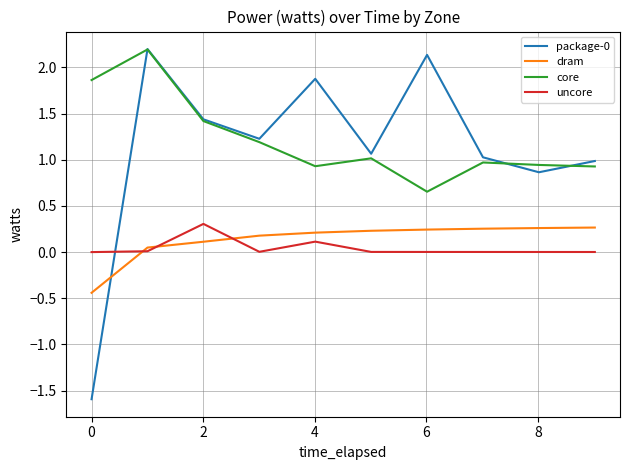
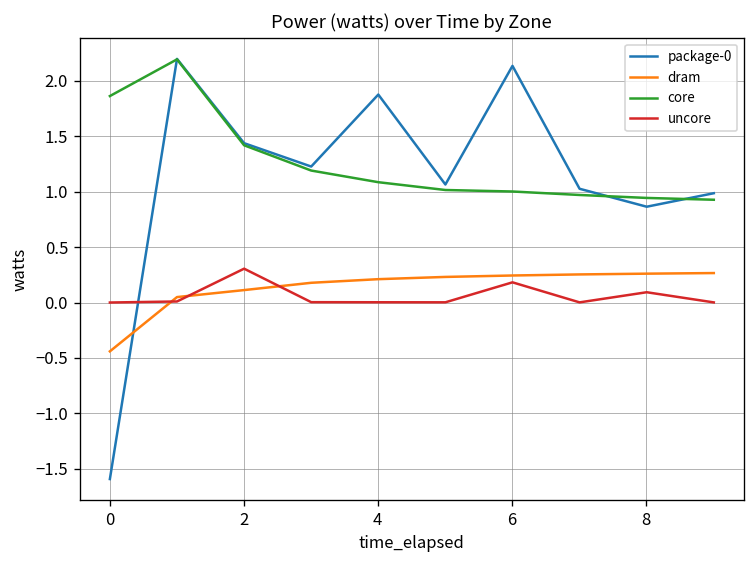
core, 4: 0.9 -> 1.1
uncore, 4: 0.1 -> 0.0
core, 6: 0.7 -> 1.0
uncore, 6: 0.0 -> 0.2
uncore, 8: 0.0 -> 0.1
